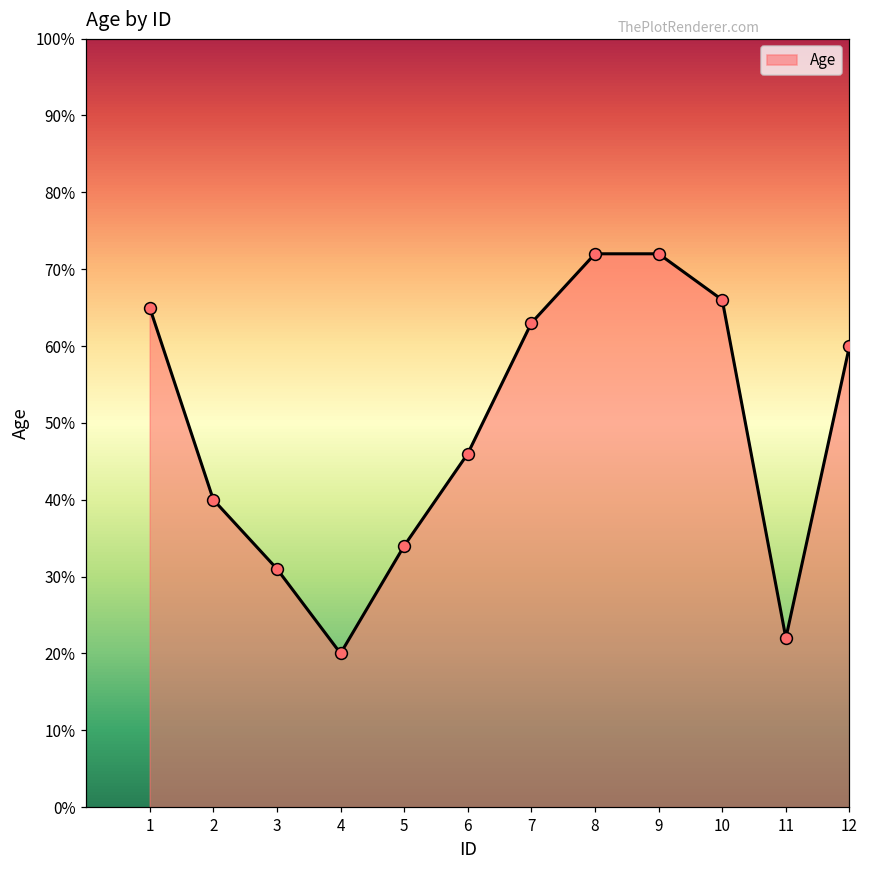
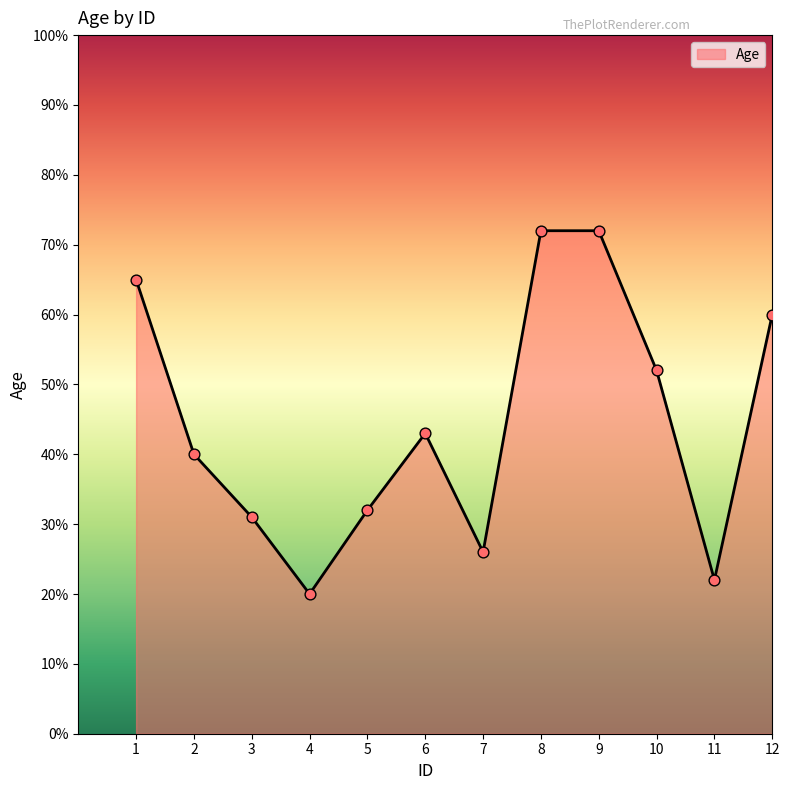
5: 34% -> 32%
6: 46% -> 43%
7: 63% -> 26%
10: 66% -> 52%
